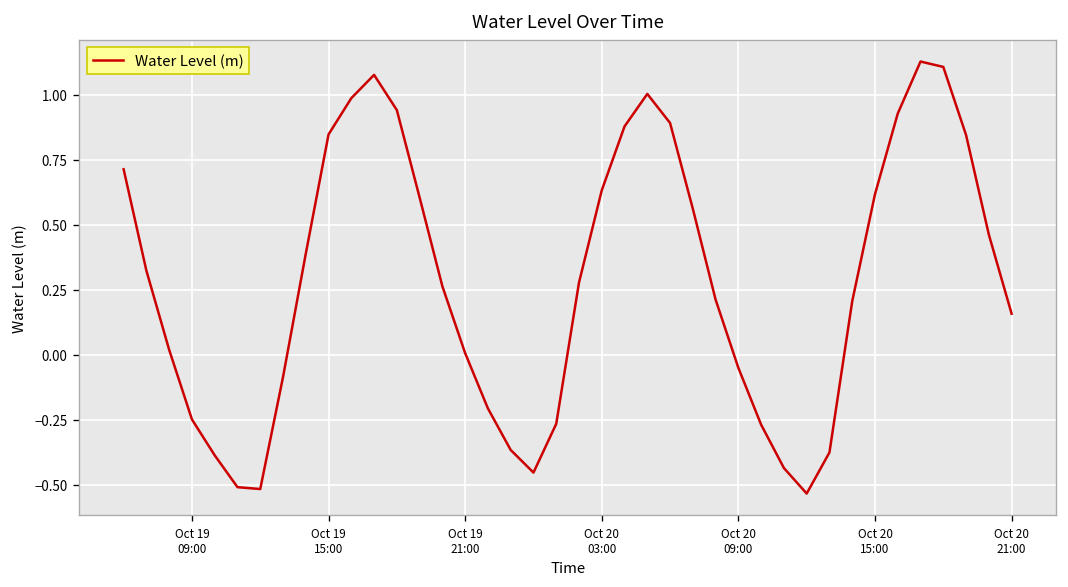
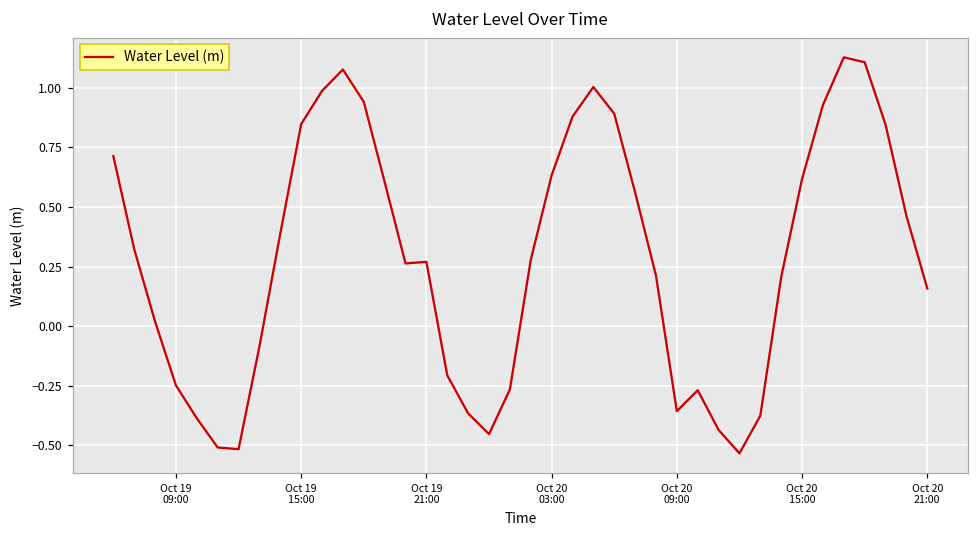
Oct 19 21:00: 0.01 -> 0.27
Oct 20 09:00: -0.05 -> -0.36
